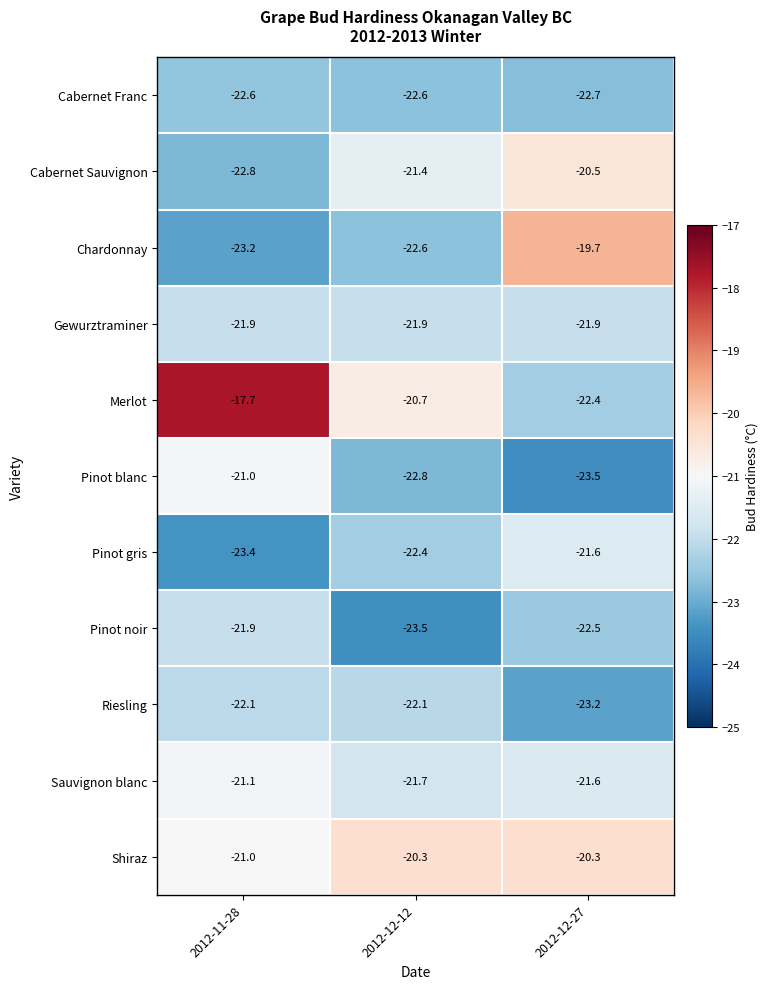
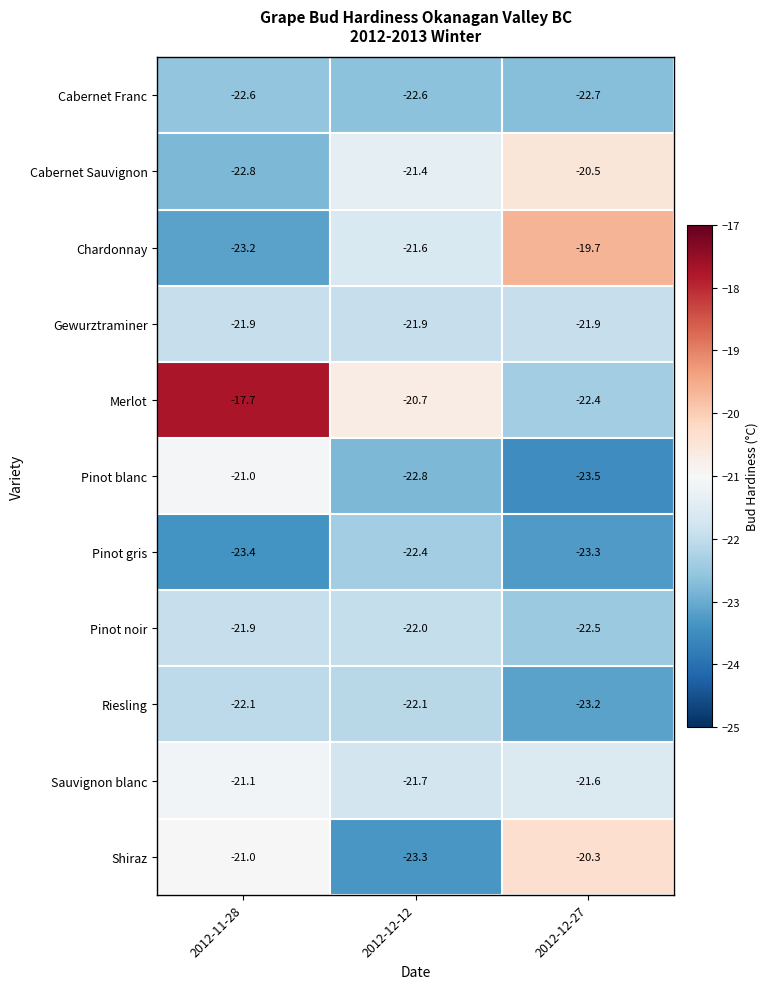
Chardonnay, 2012-12-12: -22.6 -> -21.6
Pinot gris, 2012-12-27: -21.6 -> -23.3
Pinot noir, 2012-12-12: -23.5 -> -22.0
Shiraz, 2012-12-12: -20.3 -> -23.3
